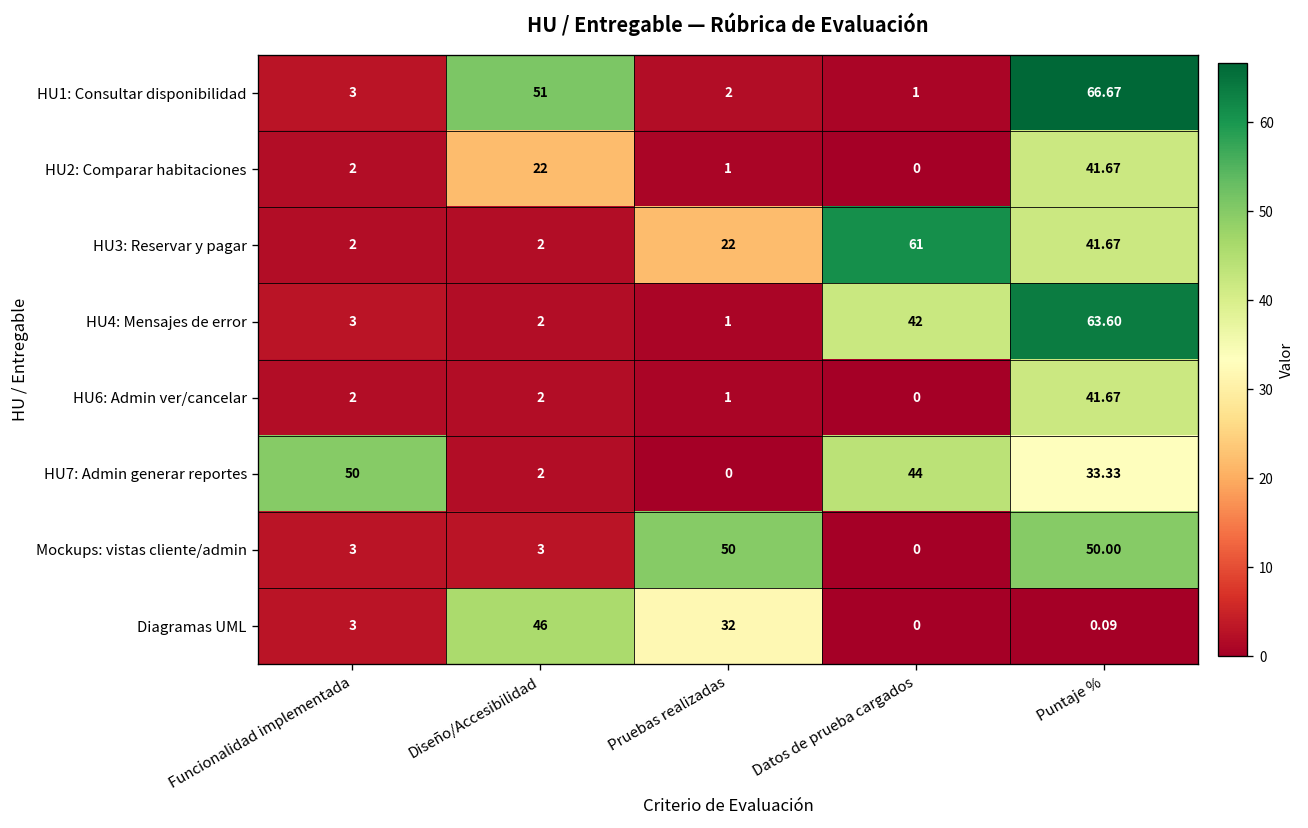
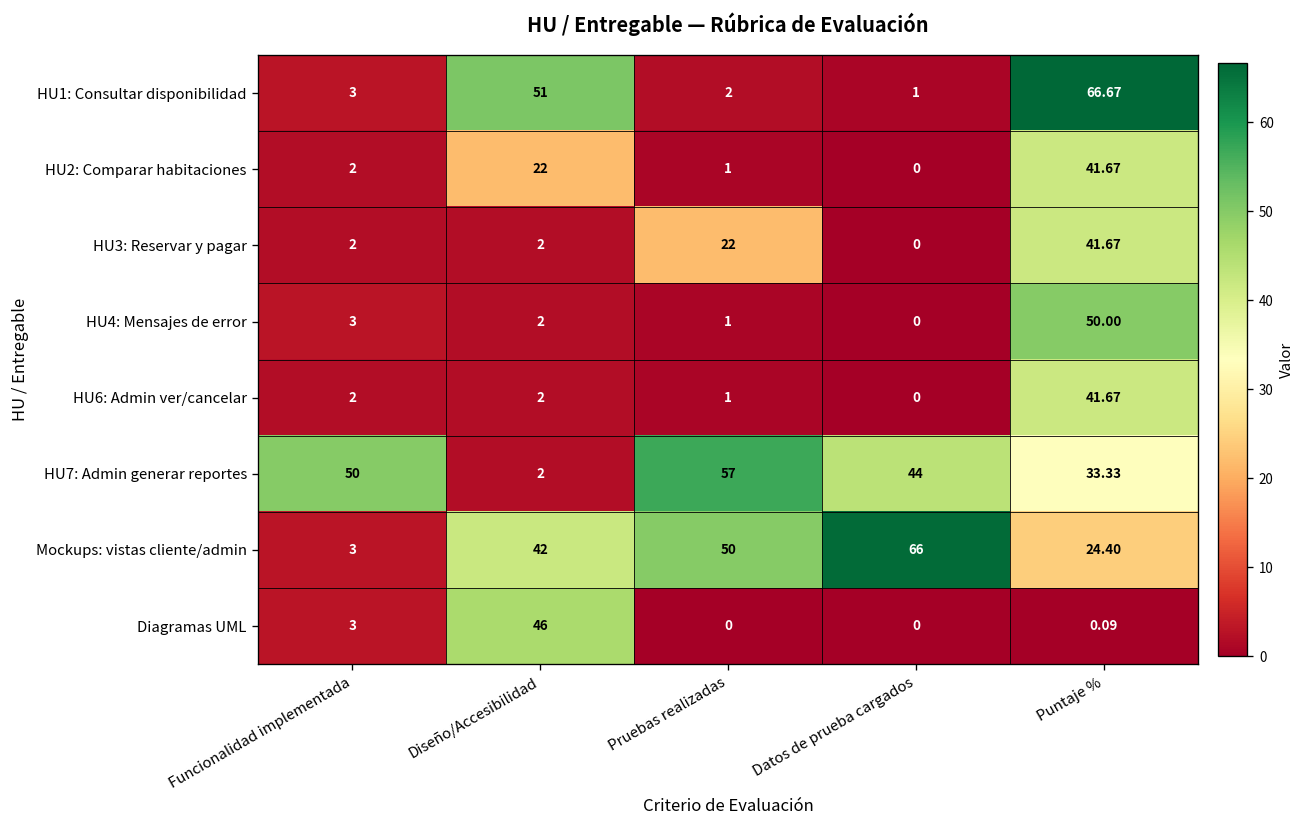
HU3: Reservar y pagar, Datos de prueba cargados: 61 -> 0
HU4: Mensajes de error, Datos de prueba cargados: 42 -> 0
HU4: Mensajes de error, Puntaje %: 63.60 -> 50.00
HU7: Admin generar reportes, Pruebas realizadas: 0 -> 57
Mockups: vistas cliente/admin, Diseño/Accesibilidad: 3 -> 42
Mockups: vistas cliente/admin, Datos de prueba cargados: 0 -> 66
Mockups: vistas cliente/admin, Puntaje %: 50.00 -> 24.40
Diagramas UML, Pruebas realizadas: 32 -> 0
